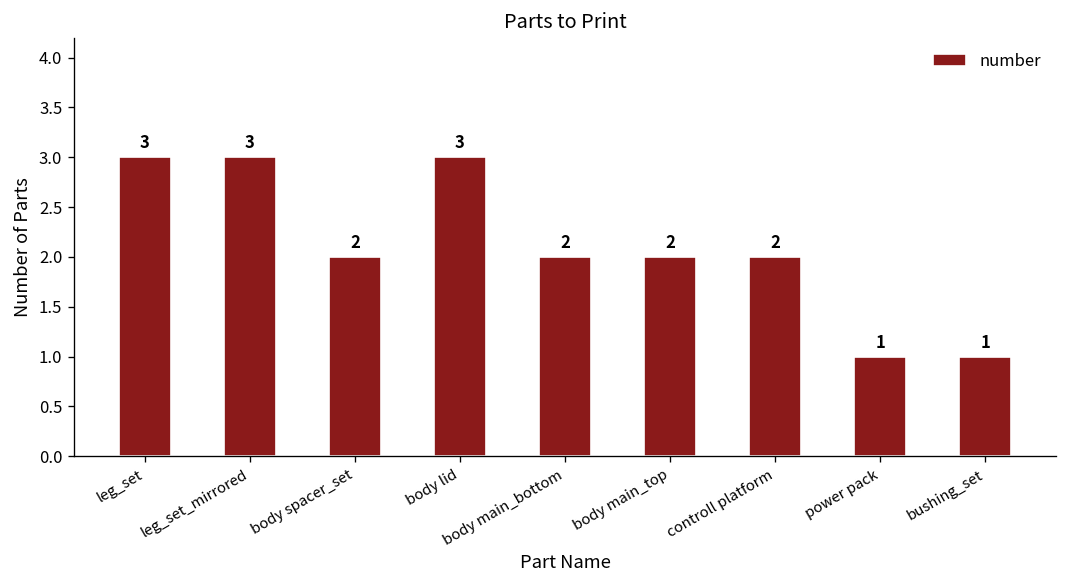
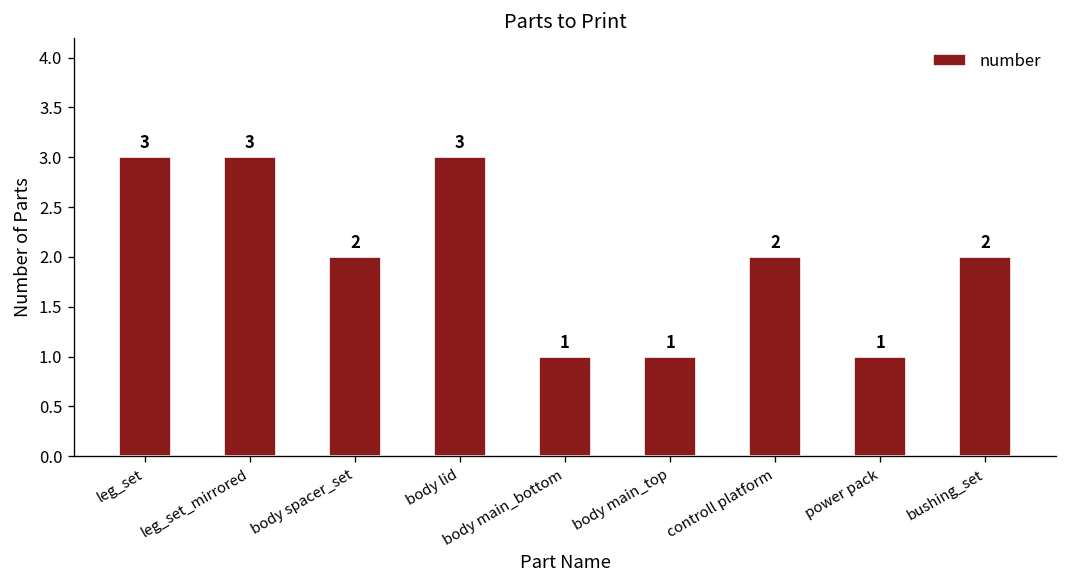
body main_bottom: 2 -> 1
body main_top: 2 -> 1
bushing_set: 1 -> 2
